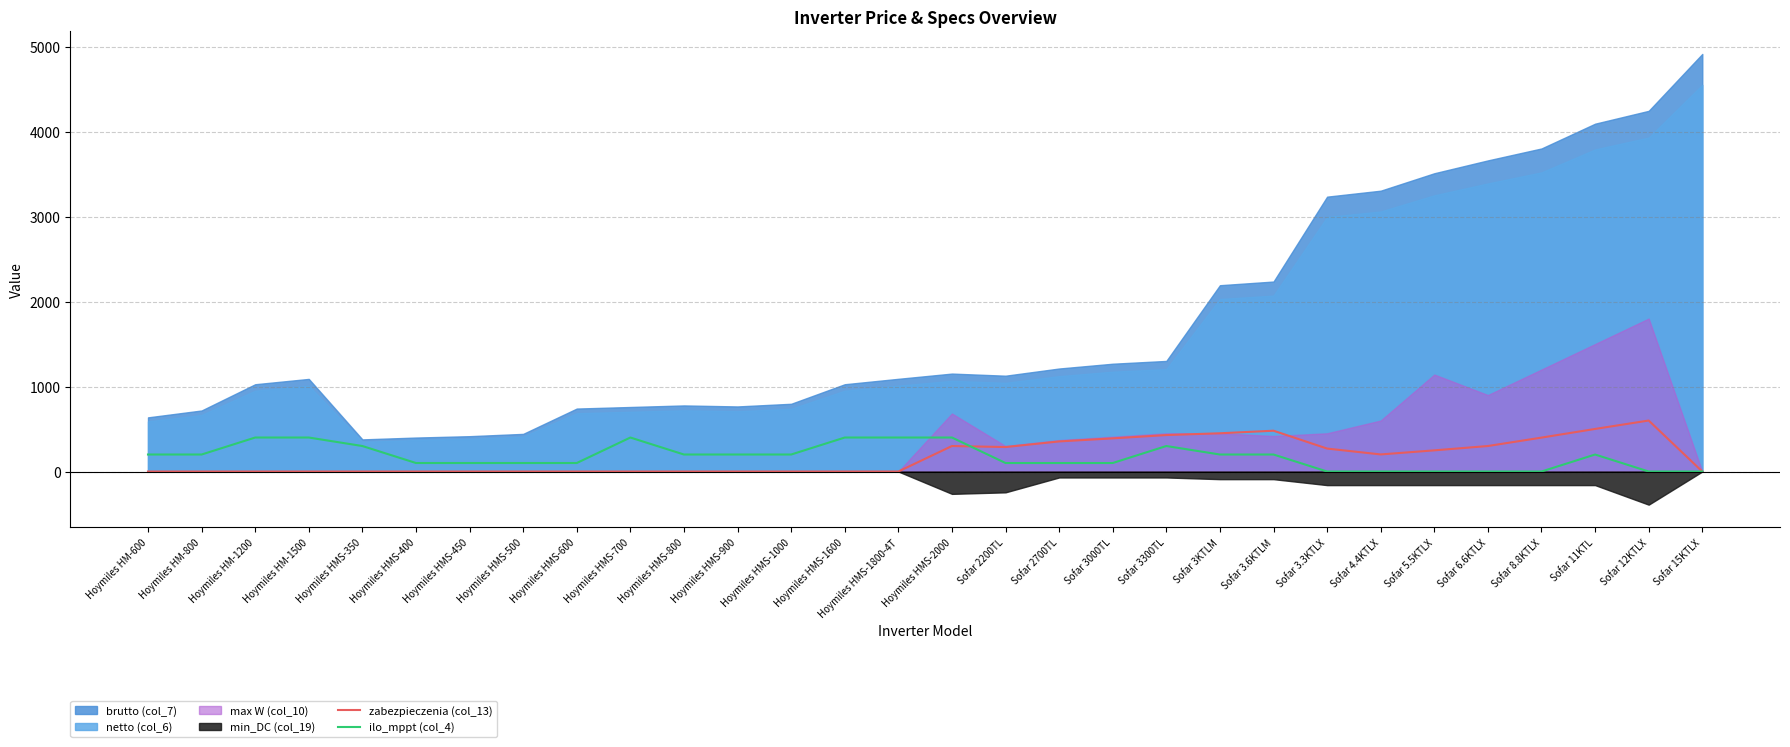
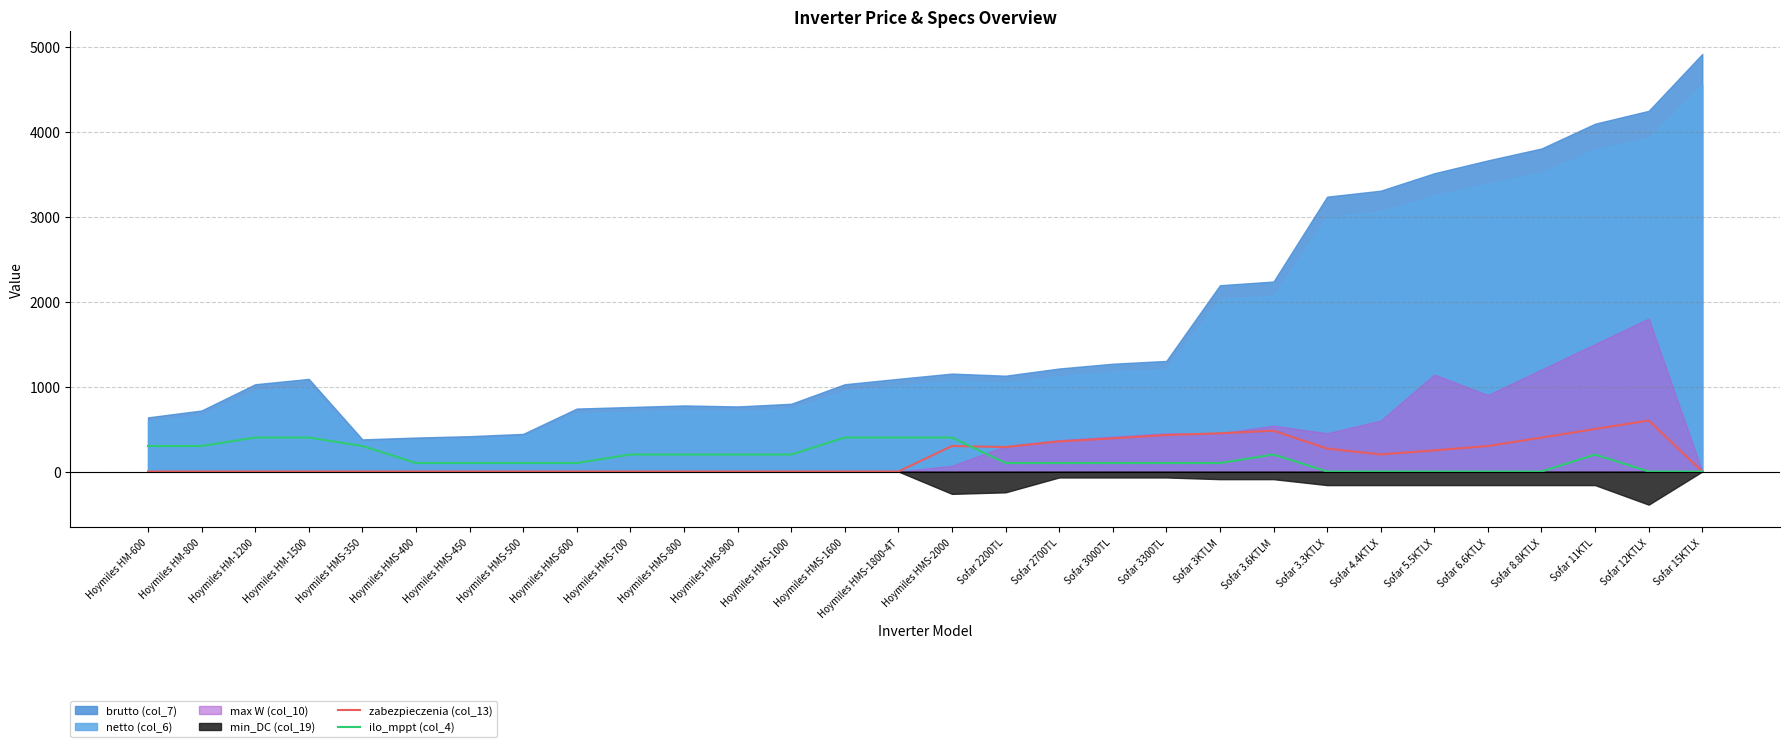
ilo_mppt (col_4), Hoymiles HM-600: 200 -> 300
ilo_mppt (col_4), Hoymiles HM-800: 200 -> 300
ilo_mppt (col_4), Hoymiles HMS-700: 400 -> 200
max W (col_10), Hoymiles HMS-2000: 700 -> 100
ilo_mppt (col_4), Sofar 3300TL: 300 -> 100
ilo_mppt (col_4), Sofar 3KTLM: 200 -> 100
max W (col_10), Sofar 3.6KTLM: 400 -> 500
